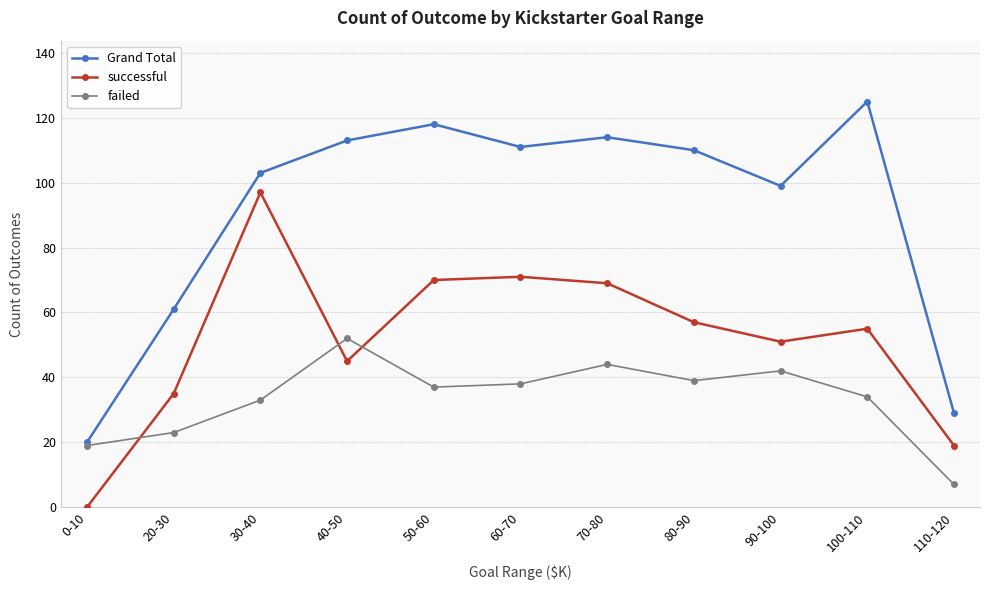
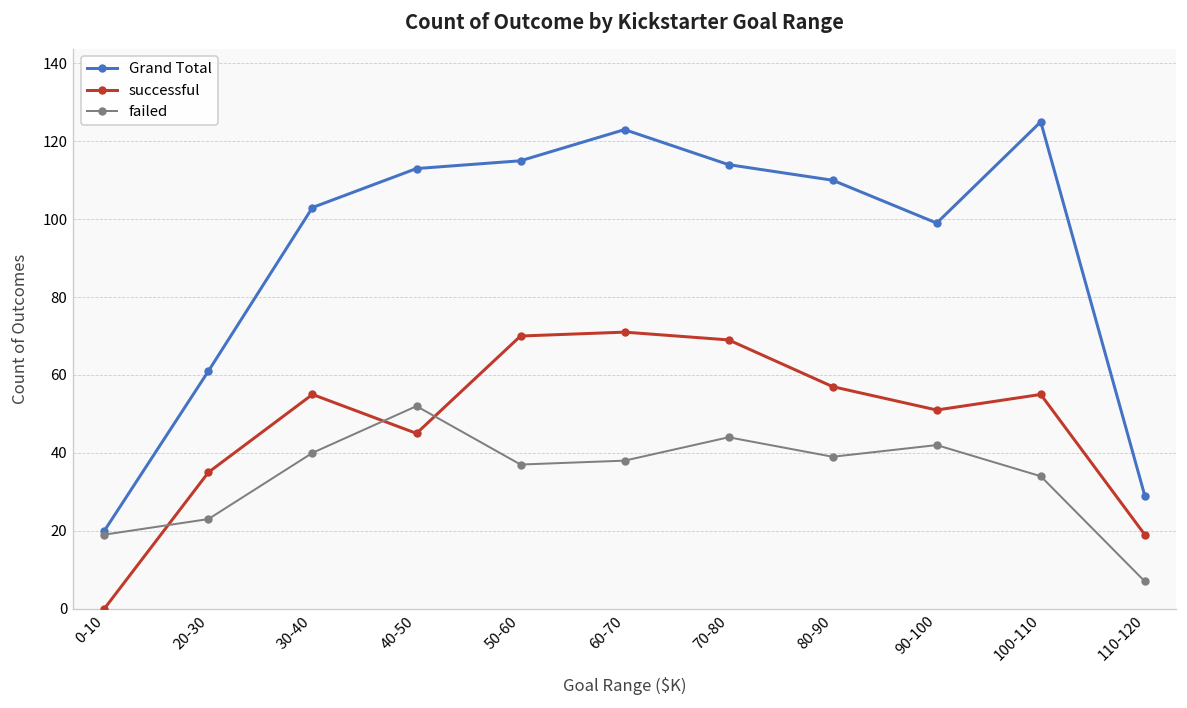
successful, 30-40: 97 -> 55
failed, 30-40: 33 -> 40
Grand Total, 50-60: 118 -> 115
Grand Total, 60-70: 111 -> 123
